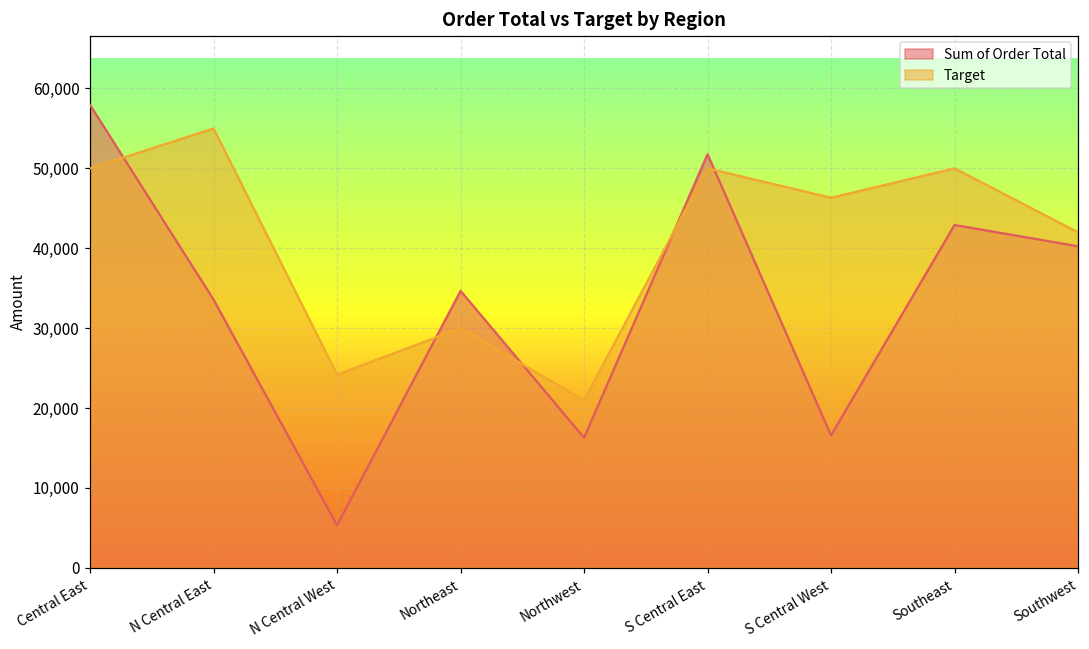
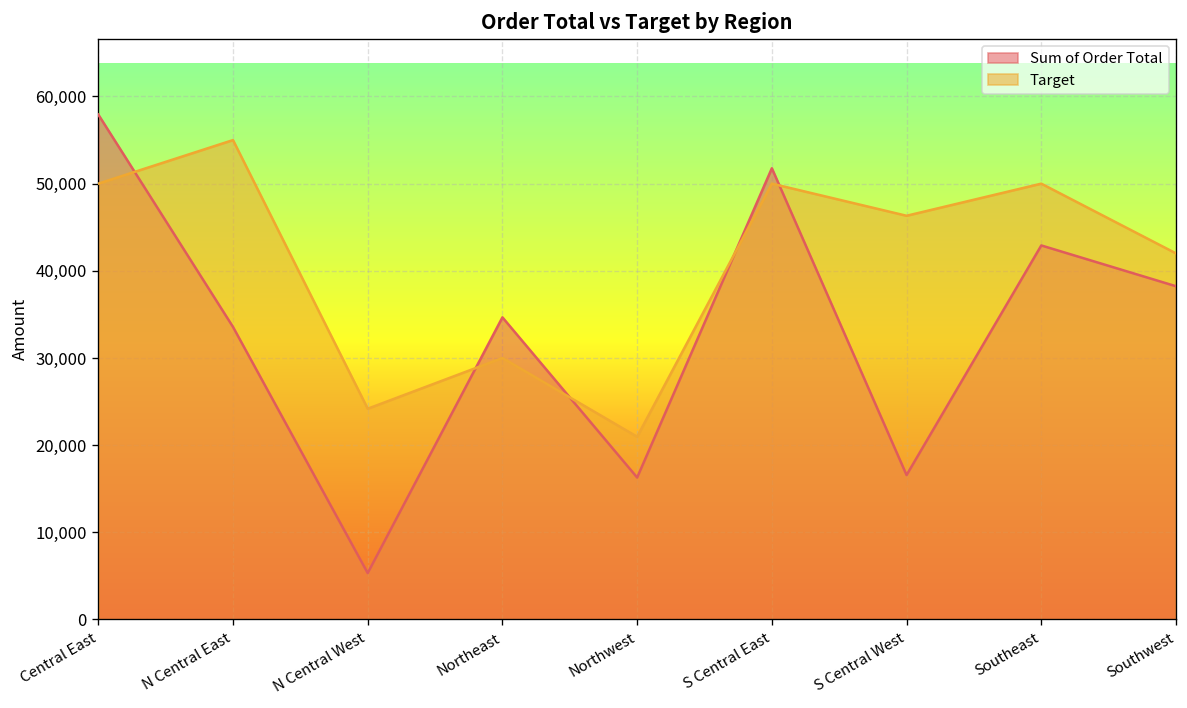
Sum of Order Total, Southwest: 40,000 -> 38,000
